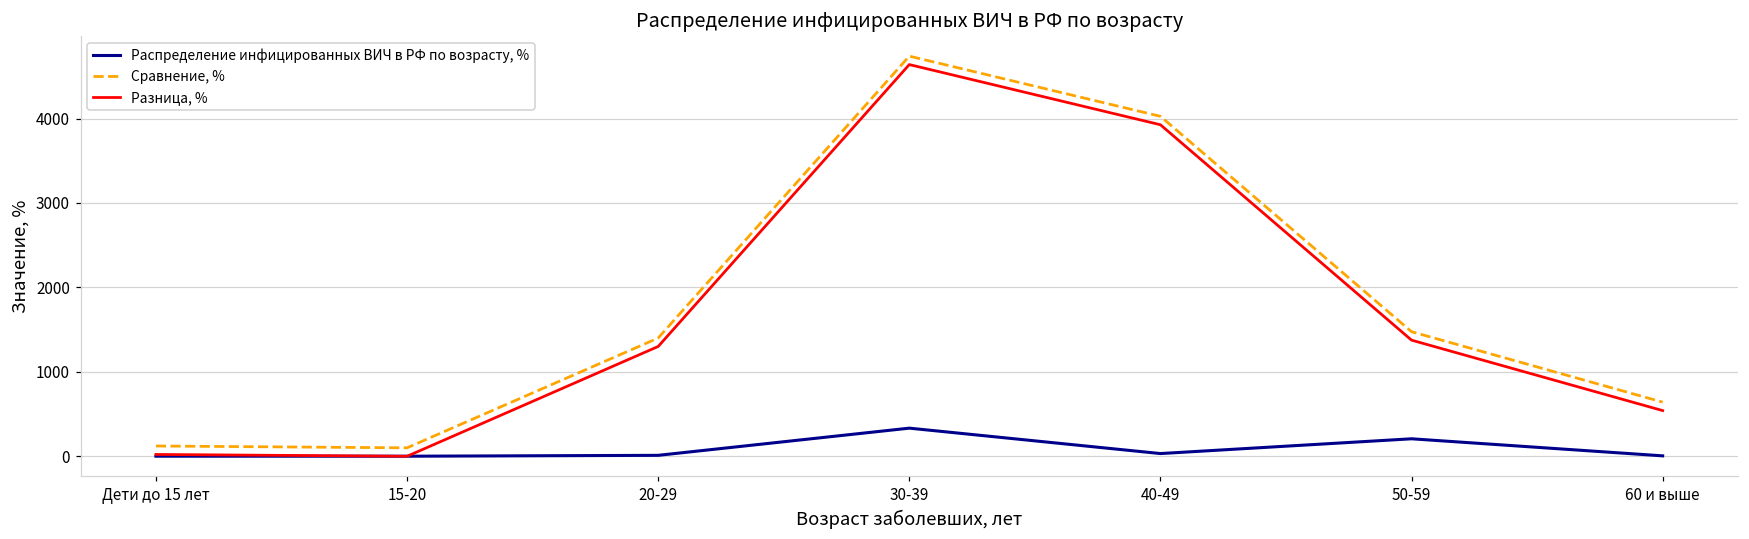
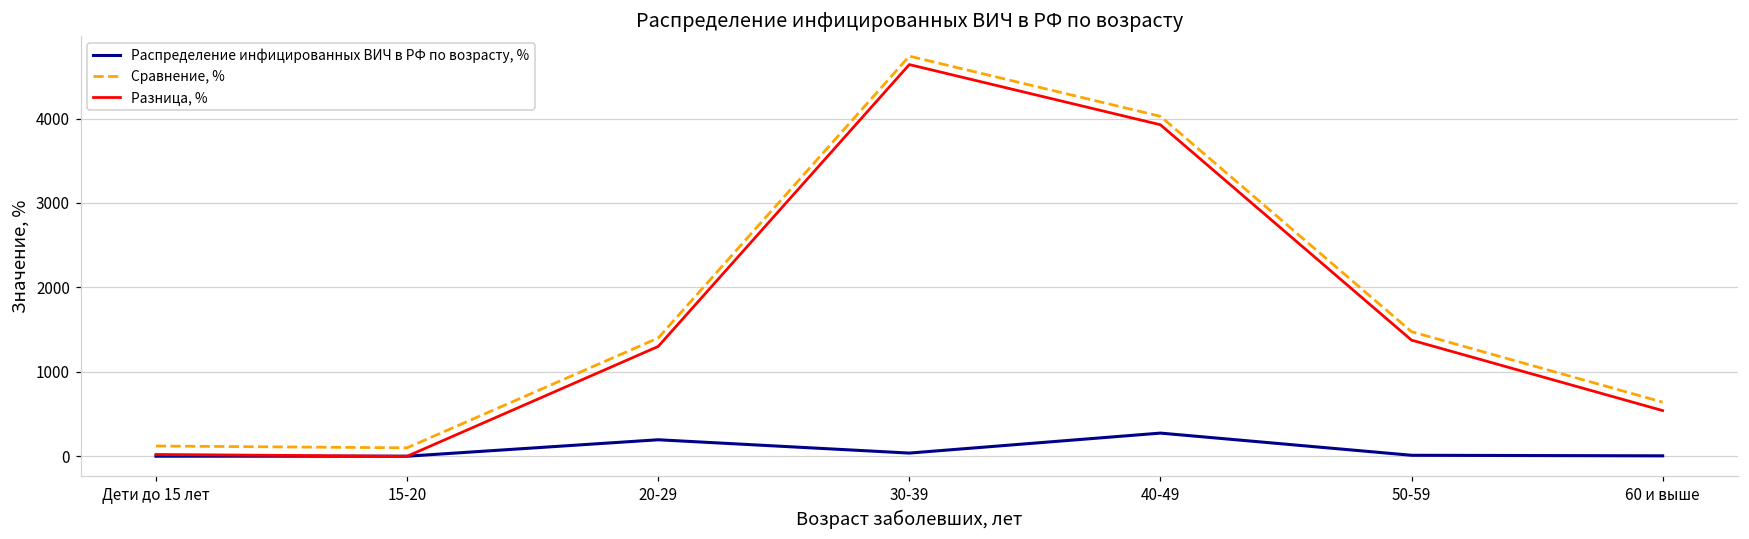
Распределение инфицированных ВИЧ в РФ по возрасту, %, 20-29: 0 -> 200
Распределение инфицированных ВИЧ в РФ по возрасту, %, 30-39: 300 -> 0
Распределение инфицированных ВИЧ в РФ по возрасту, %, 40-49: 0 -> 300
Распределение инфицированных ВИЧ в РФ по возрасту, %, 50-59: 200 -> 0
